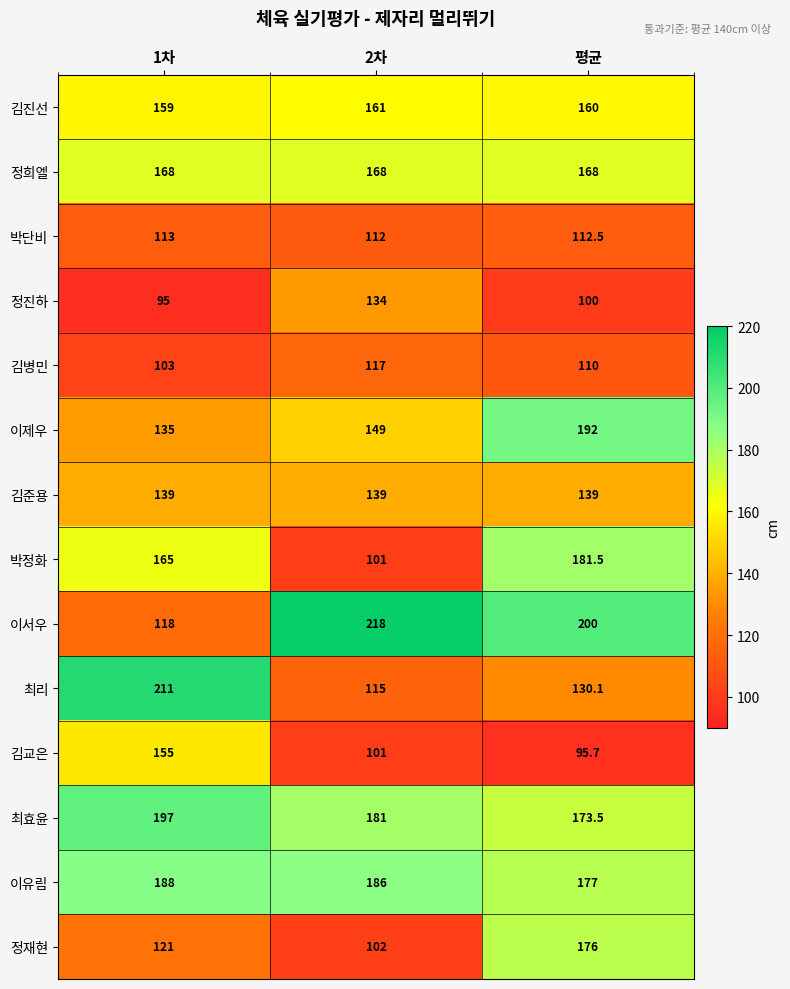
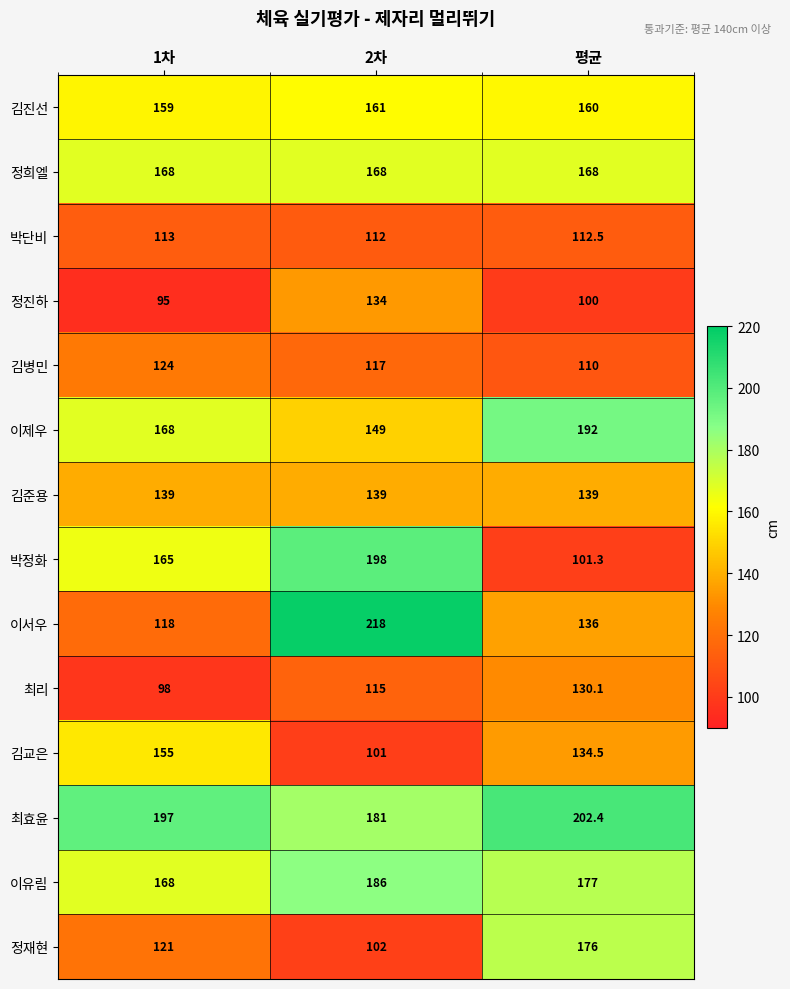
김병민, 1차: 103 -> 124
이제우, 1차: 135 -> 168
박정화, 2차: 101 -> 198
박정화, 평균: 181.5 -> 101.3
이서우, 평균: 200 -> 136
최리, 1차: 211 -> 98
김교은, 평균: 95.7 -> 134.5
최효윤, 평균: 173.5 -> 202.4
이유림, 1차: 188 -> 168
